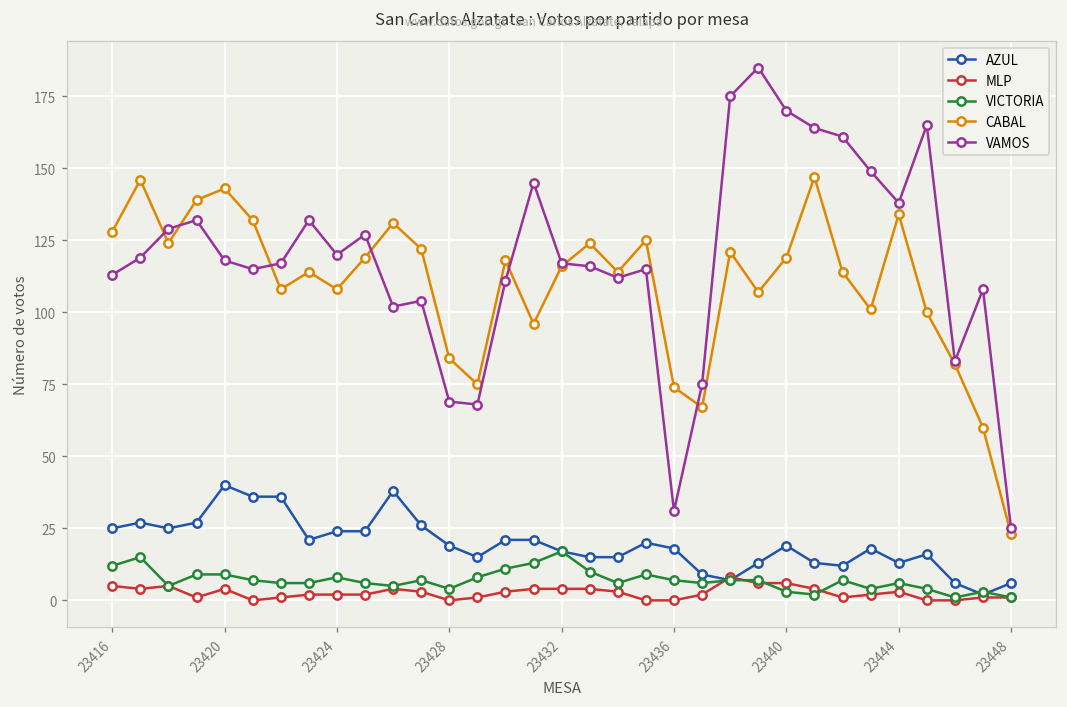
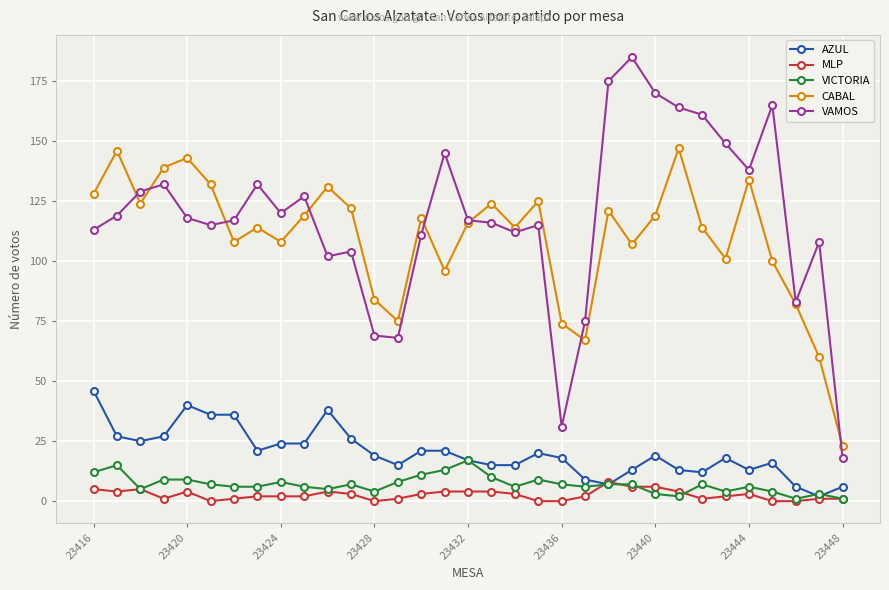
AZUL, 23416: 25 -> 46
VAMOS, 23448: 25 -> 18
